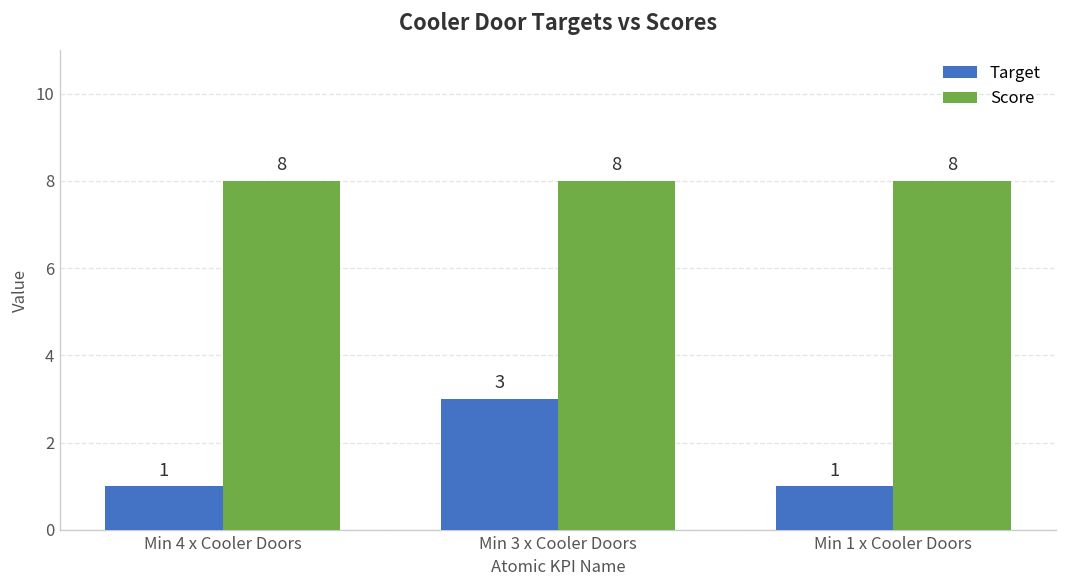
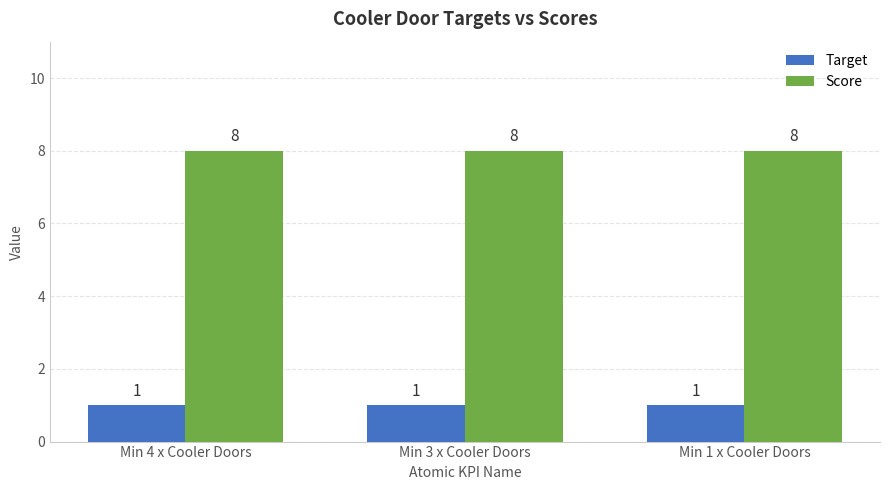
Target, Min 3 x Cooler Doors: 3 -> 1
